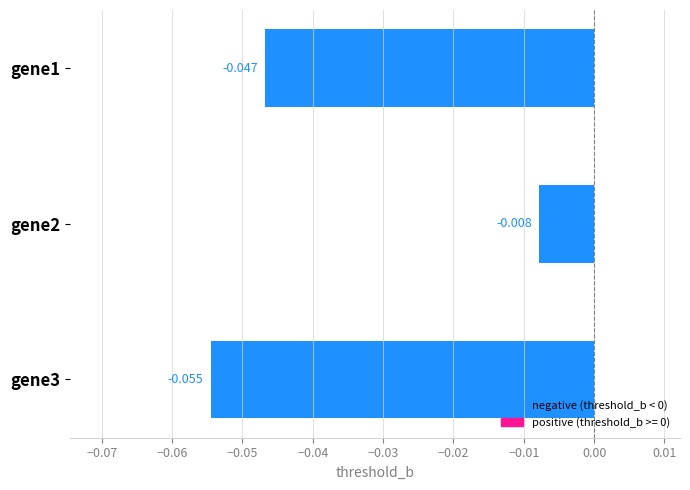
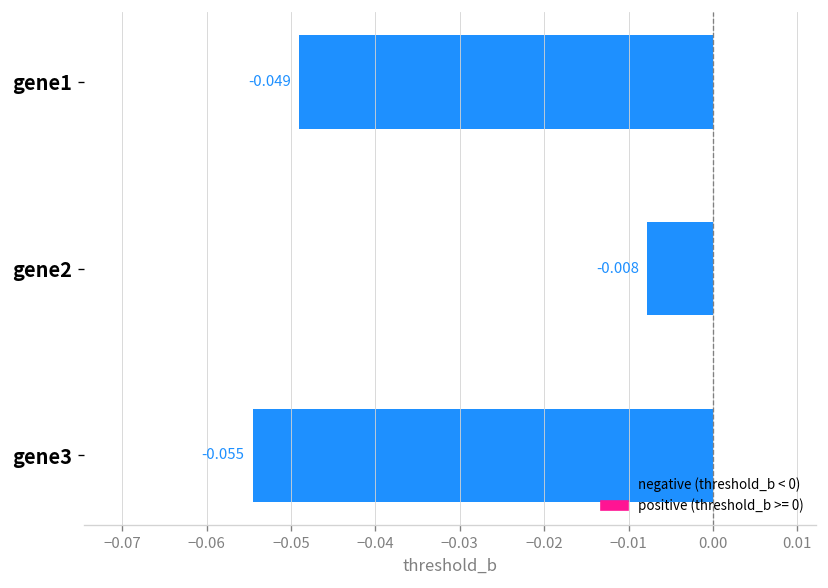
gene1: -0.047 -> -0.049
